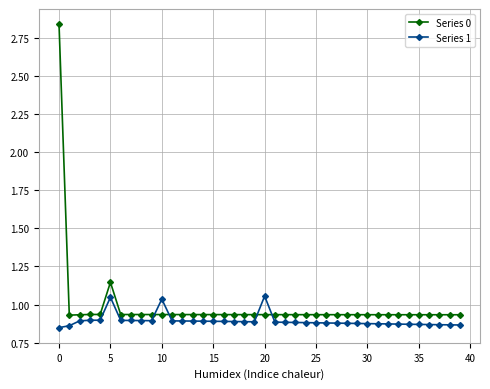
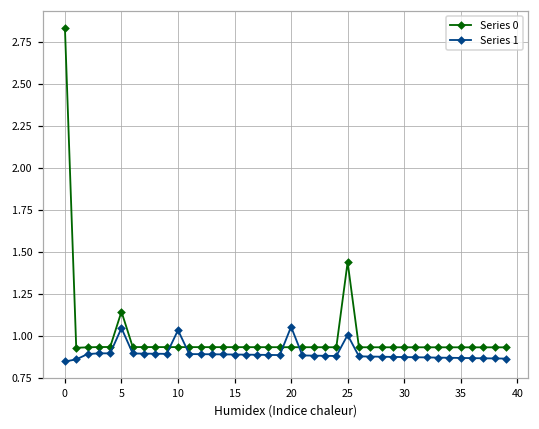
Series 0, 25: 0.93 -> 1.44
Series 1, 25: 0.88 -> 1.01
